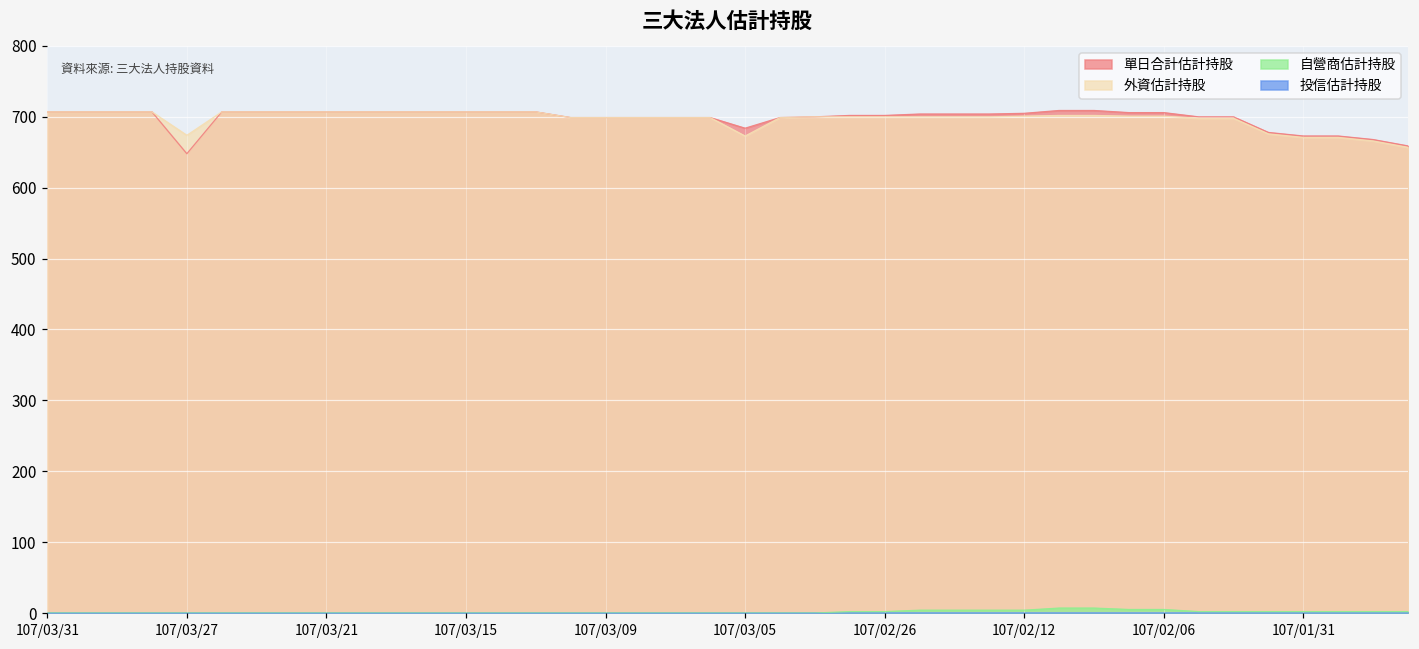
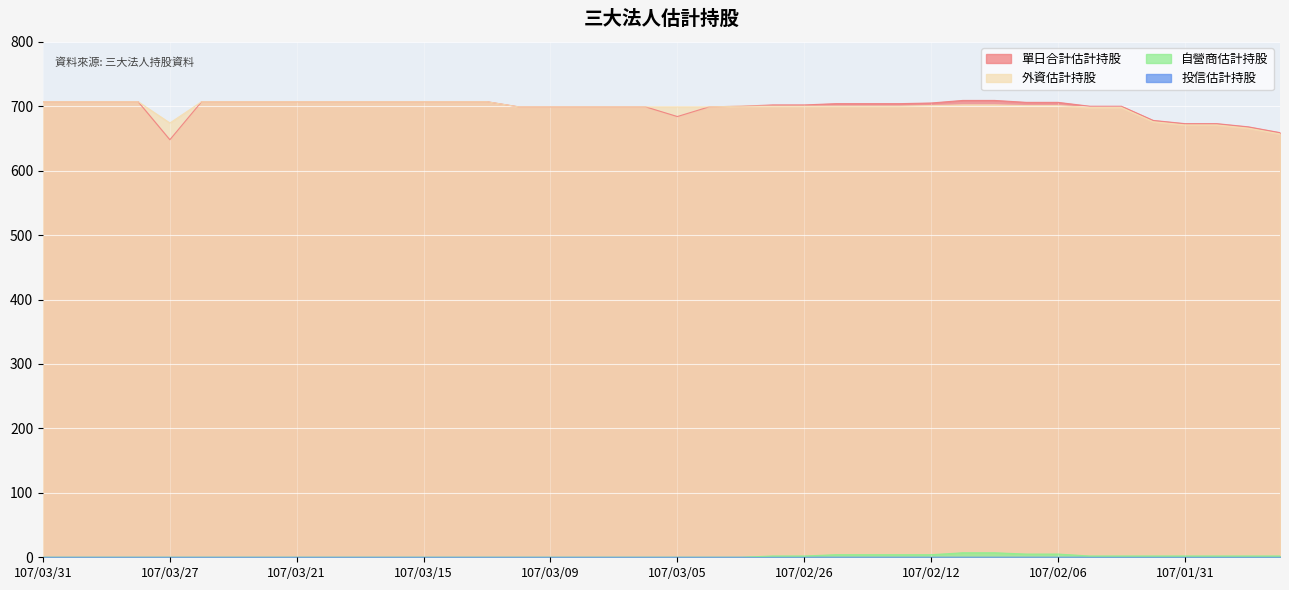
外資估計持股, 107/03/05: 670 -> 700
